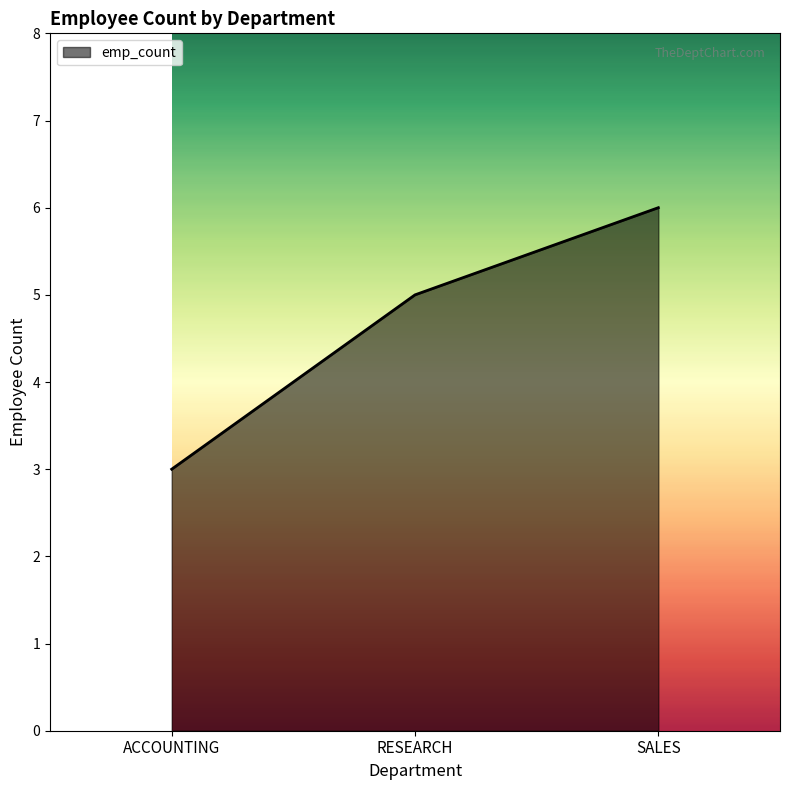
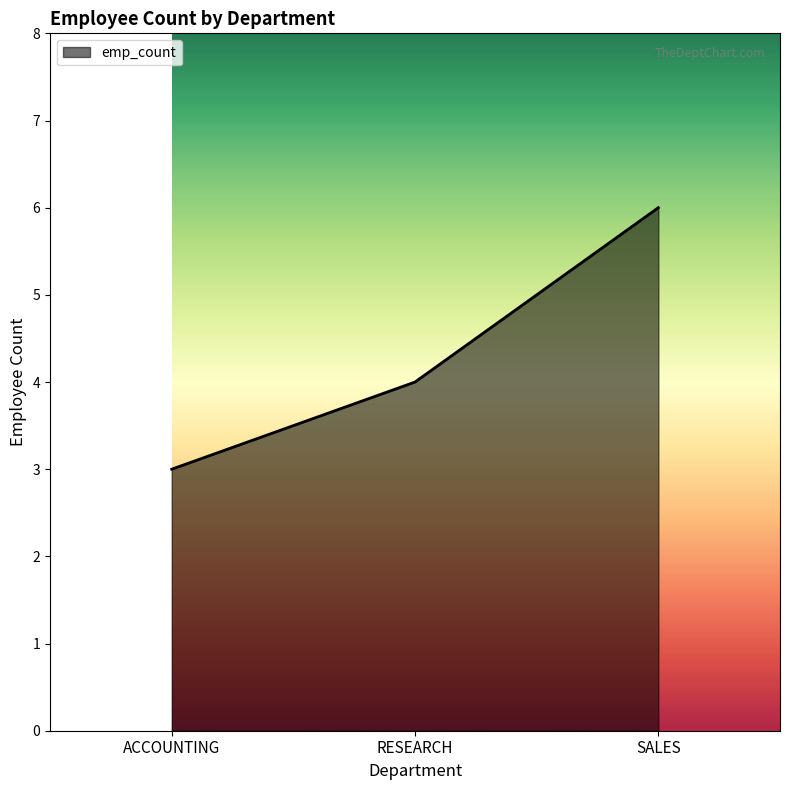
RESEARCH: 5 -> 4
